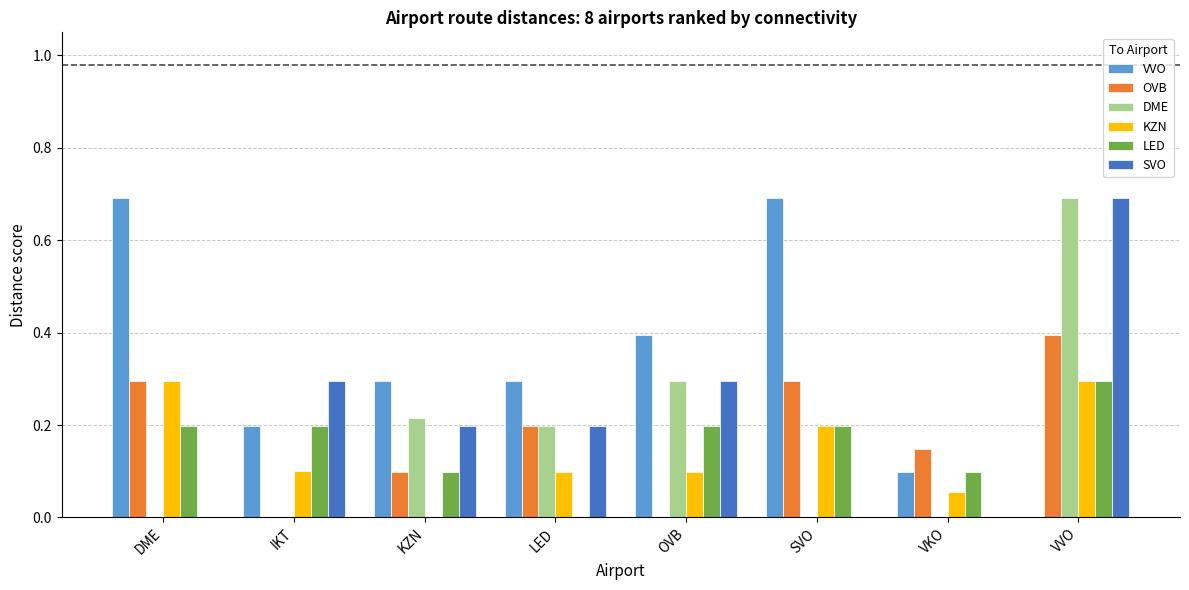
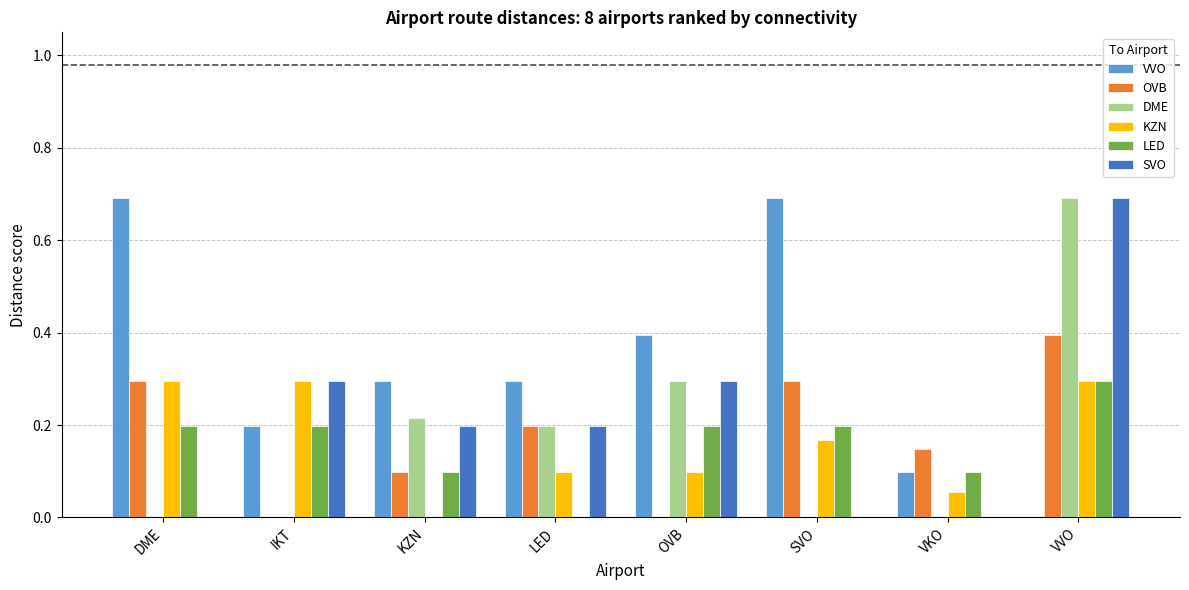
KZN, IKT: 0.10 -> 0.30
KZN, SVO: 0.20 -> 0.17
